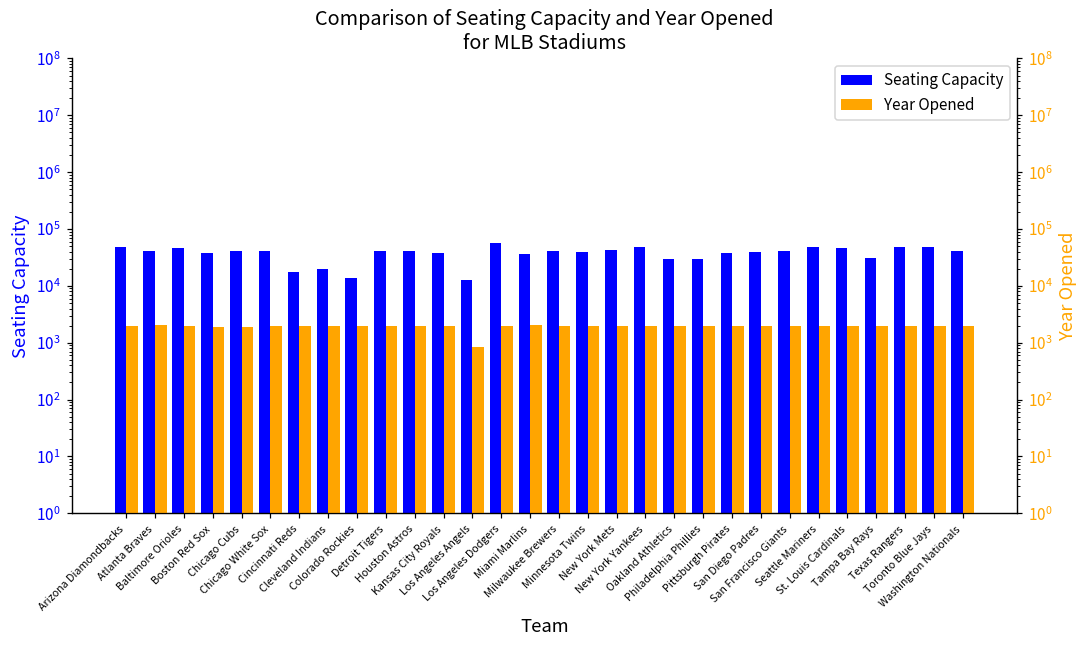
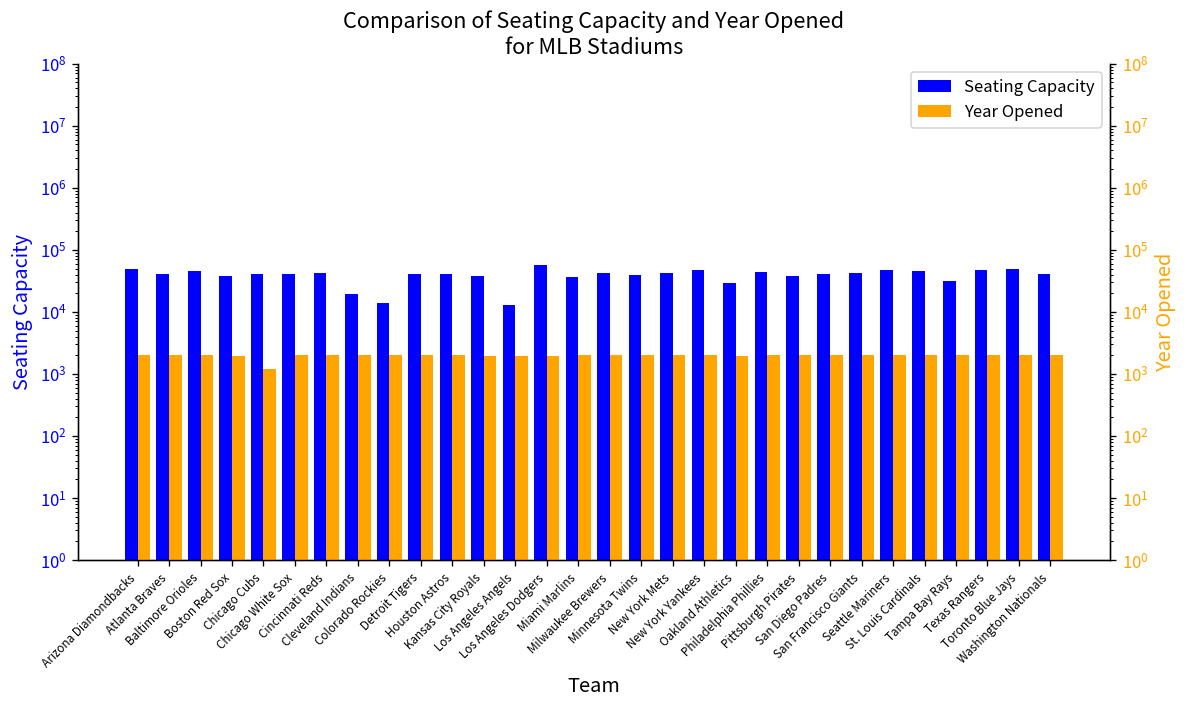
Seating Capacity, Cincinnati Reds: 17000 -> 40000
Seating Capacity, Philadelphia Phillies: 30000 -> 40000
Year Opened, Chicago Cubs: 1900 -> 1200
Year Opened, Los Angeles Angels: 800 -> 2000
